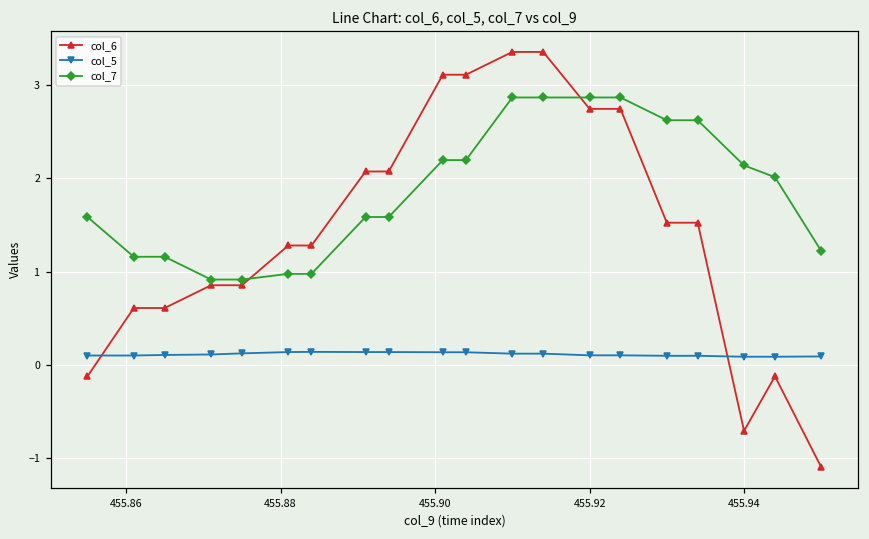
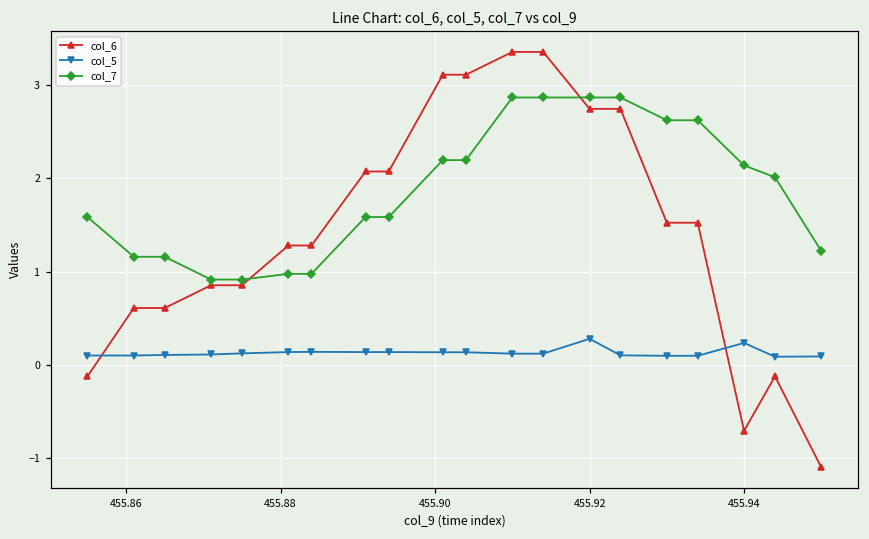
col_5, 455.92: 0.1 -> 0.3
col_5, 455.94: 0.1 -> 0.2
